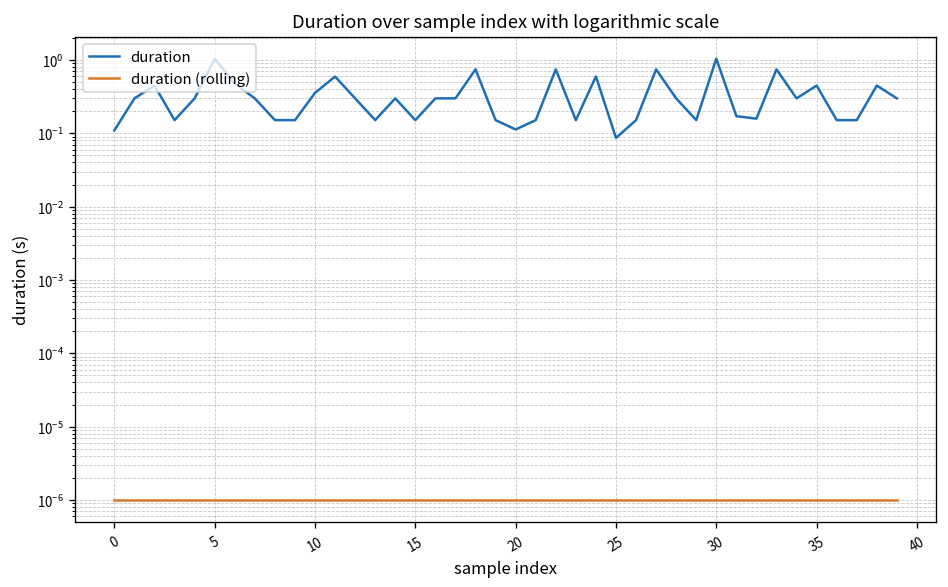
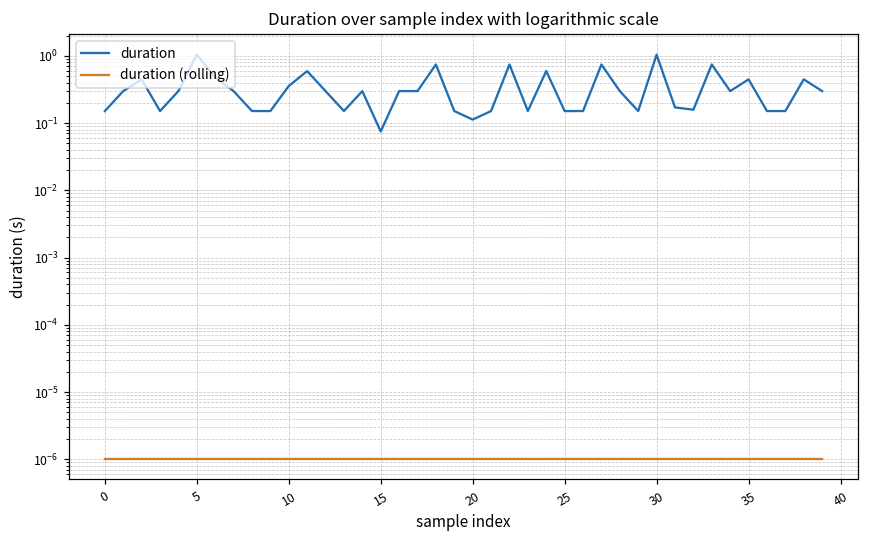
duration, 0: 0.11 -> 0.15
duration, 15: 0.15 -> 0.08
duration, 25: 0.09 -> 0.15
